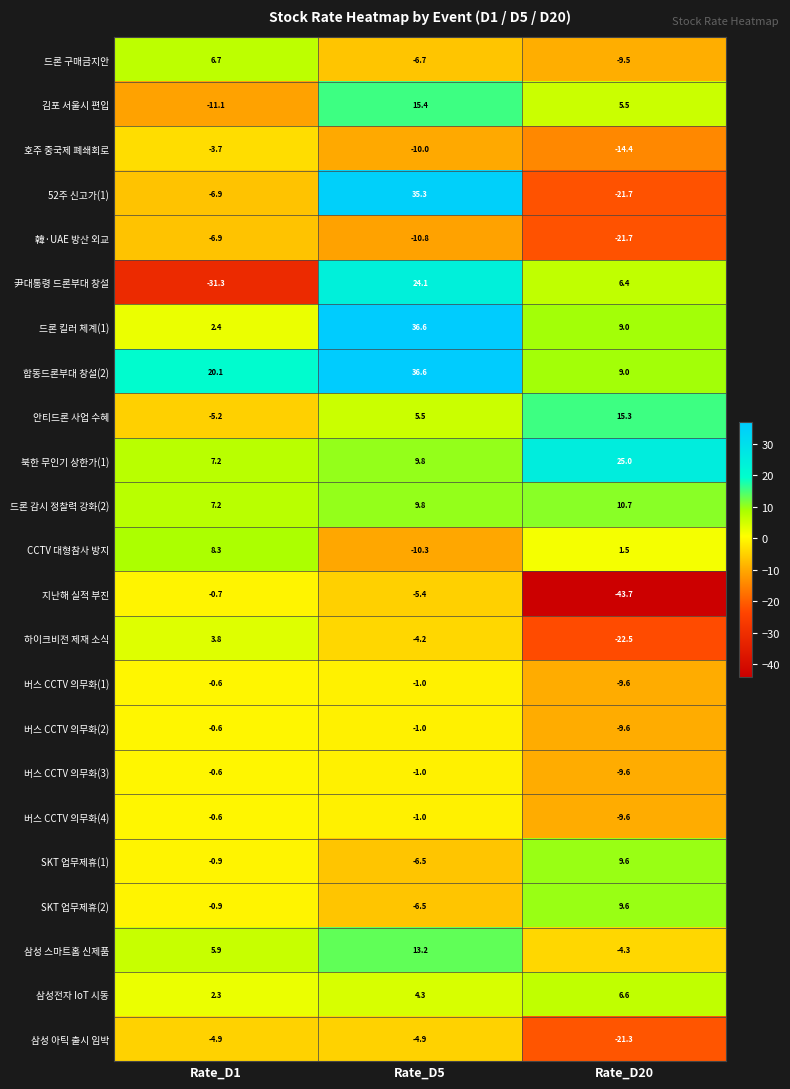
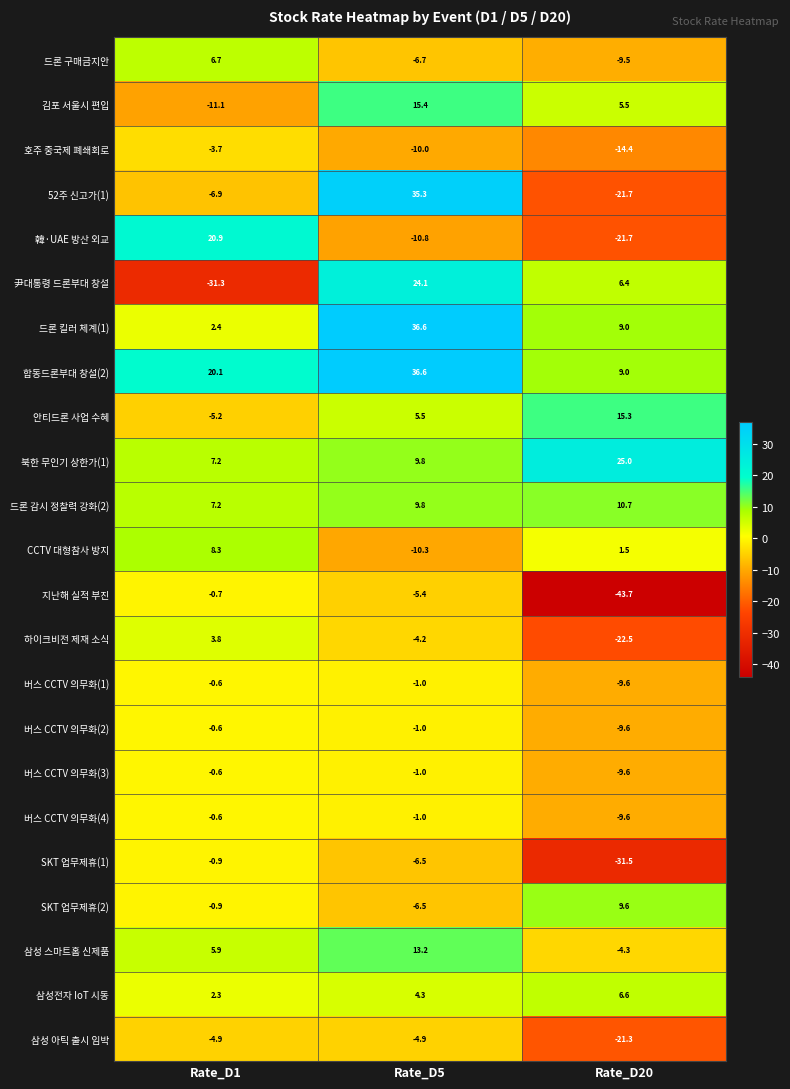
韓·UAE 방산 외교, Rate_D1: -6.9 -> 20.9
SKT 업무제휴(1), Rate_D20: 9.6 -> -31.5
